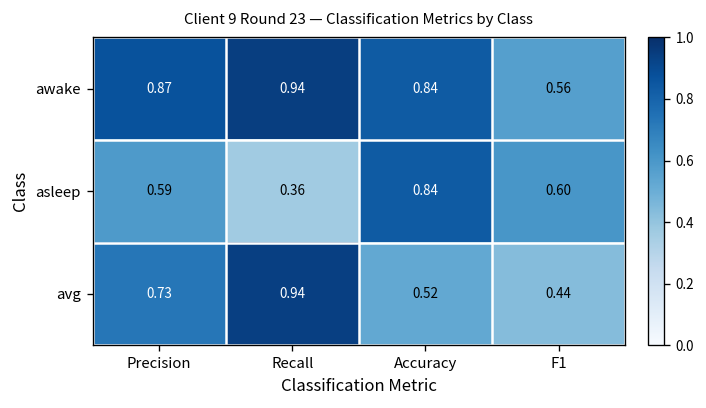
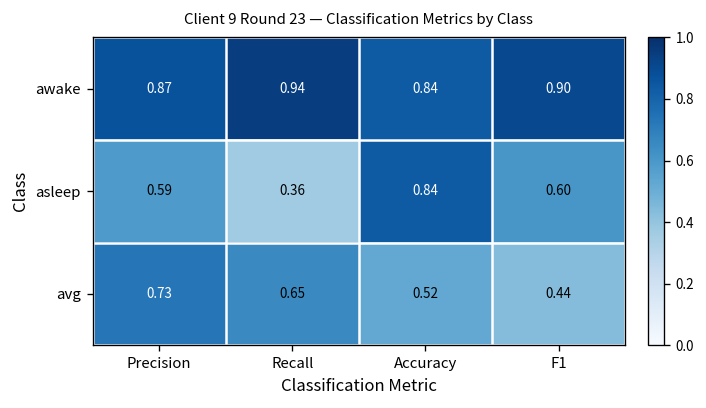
awake, F1: 0.56 -> 0.90
avg, Recall: 0.94 -> 0.65
